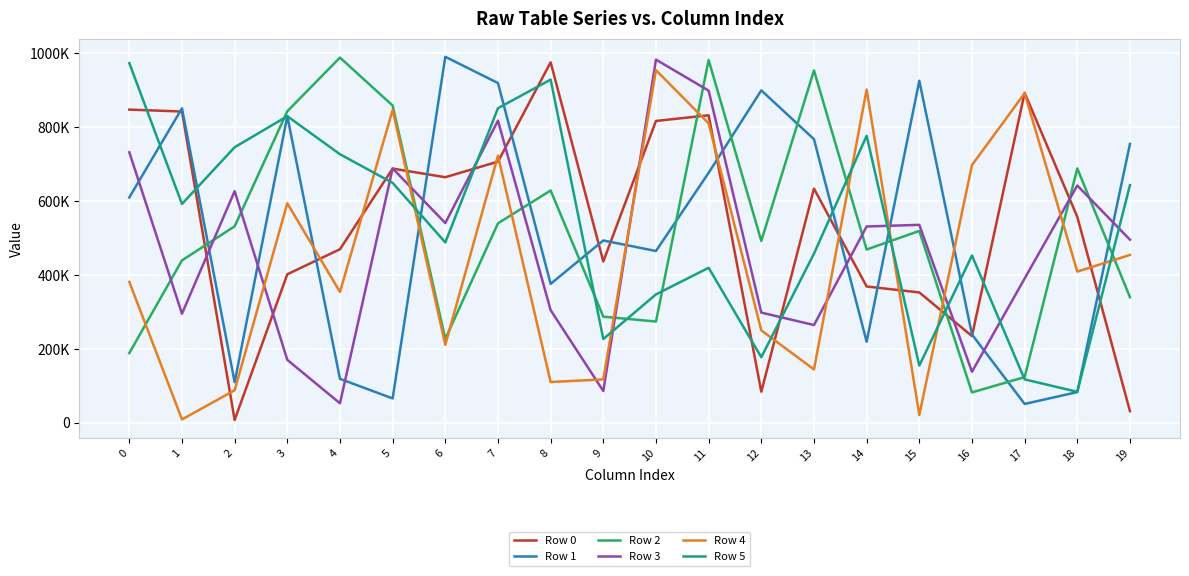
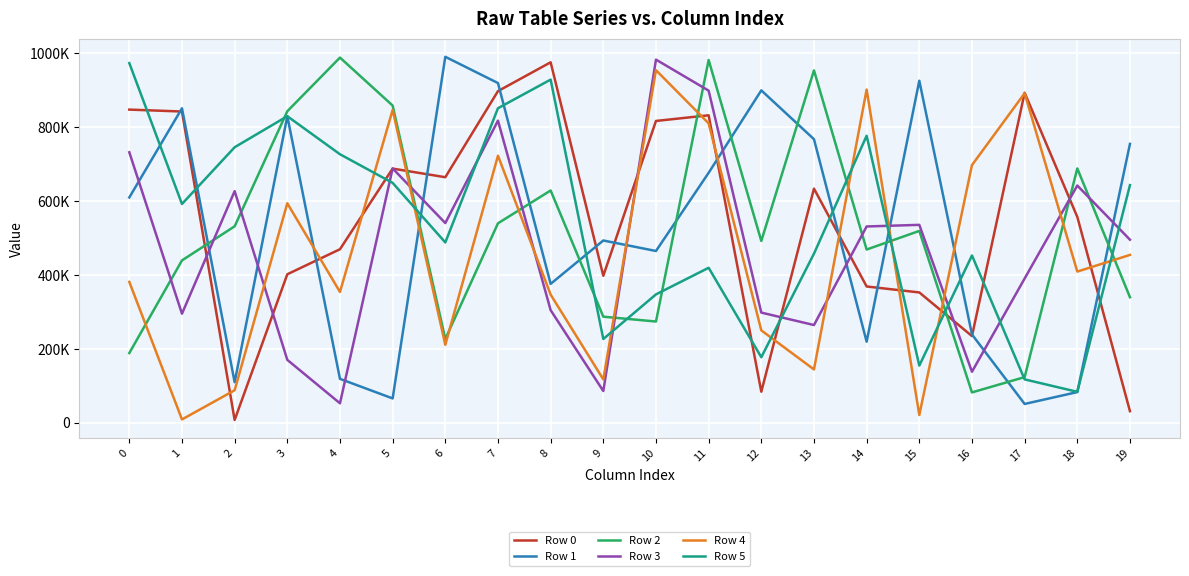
Row 0, 7: 710000 -> 900000
Row 4, 8: 110000 -> 350000
Row 0, 9: 440000 -> 400000
